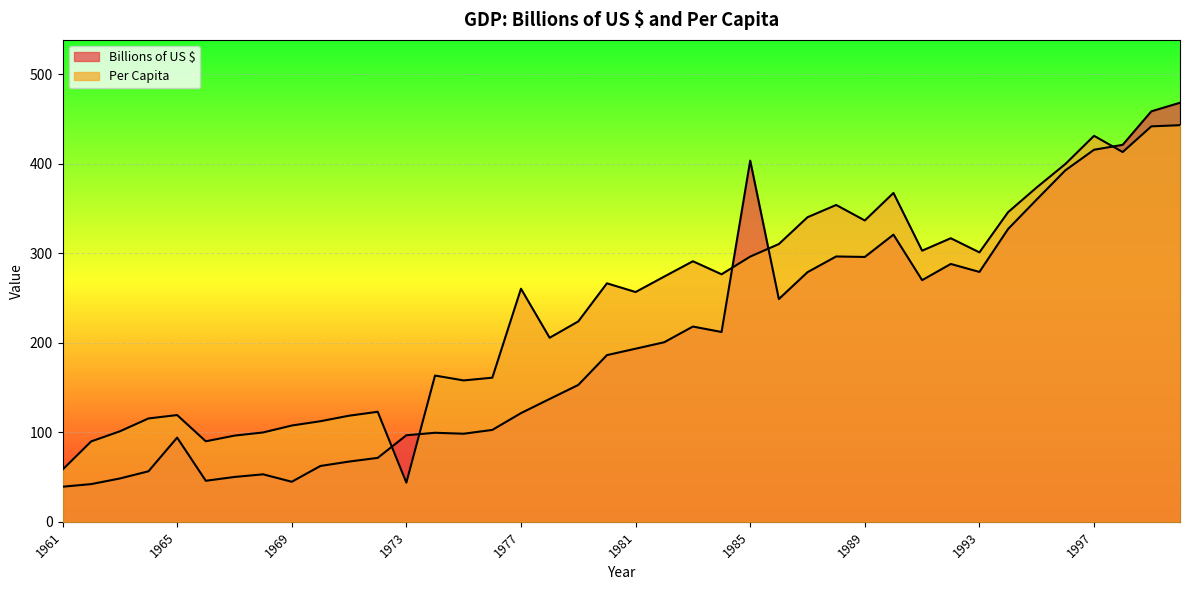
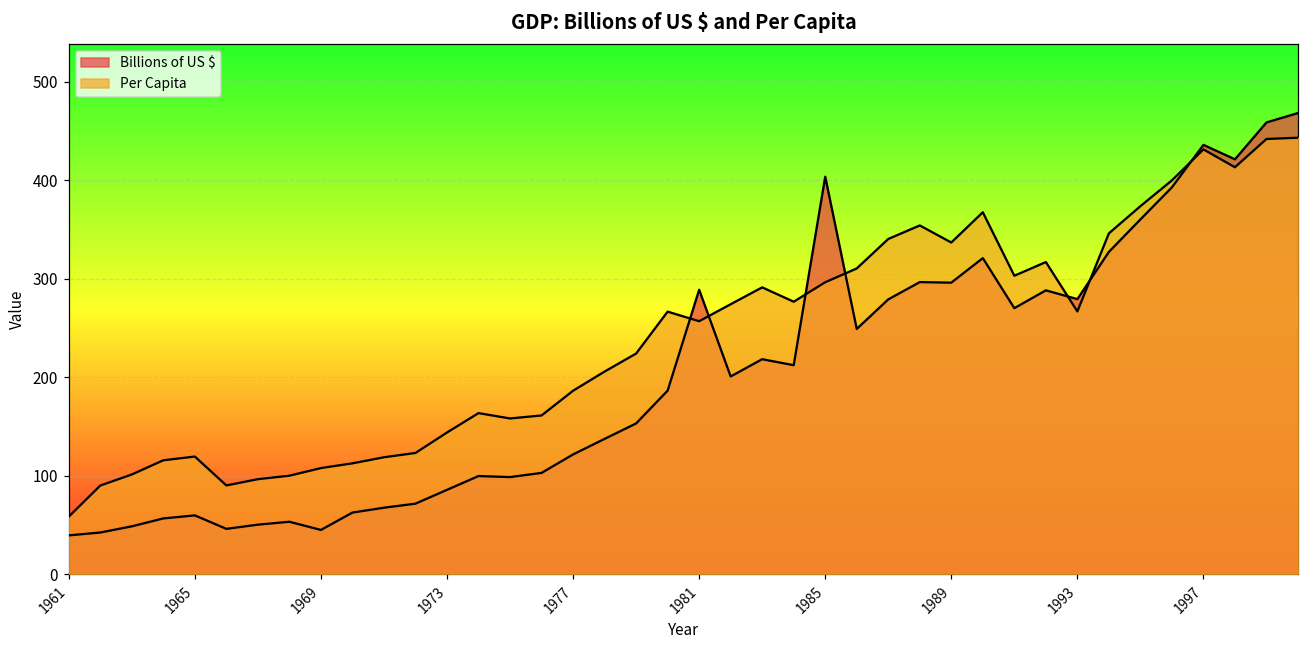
Billions of US $, 1965: 90 -> 60
Billions of US $, 1973: 100 -> 90
Per Capita, 1973: 40 -> 140
Per Capita, 1977: 260 -> 190
Billions of US $, 1981: 190 -> 290
Per Capita, 1993: 300 -> 270
Billions of US $, 1997: 420 -> 440
